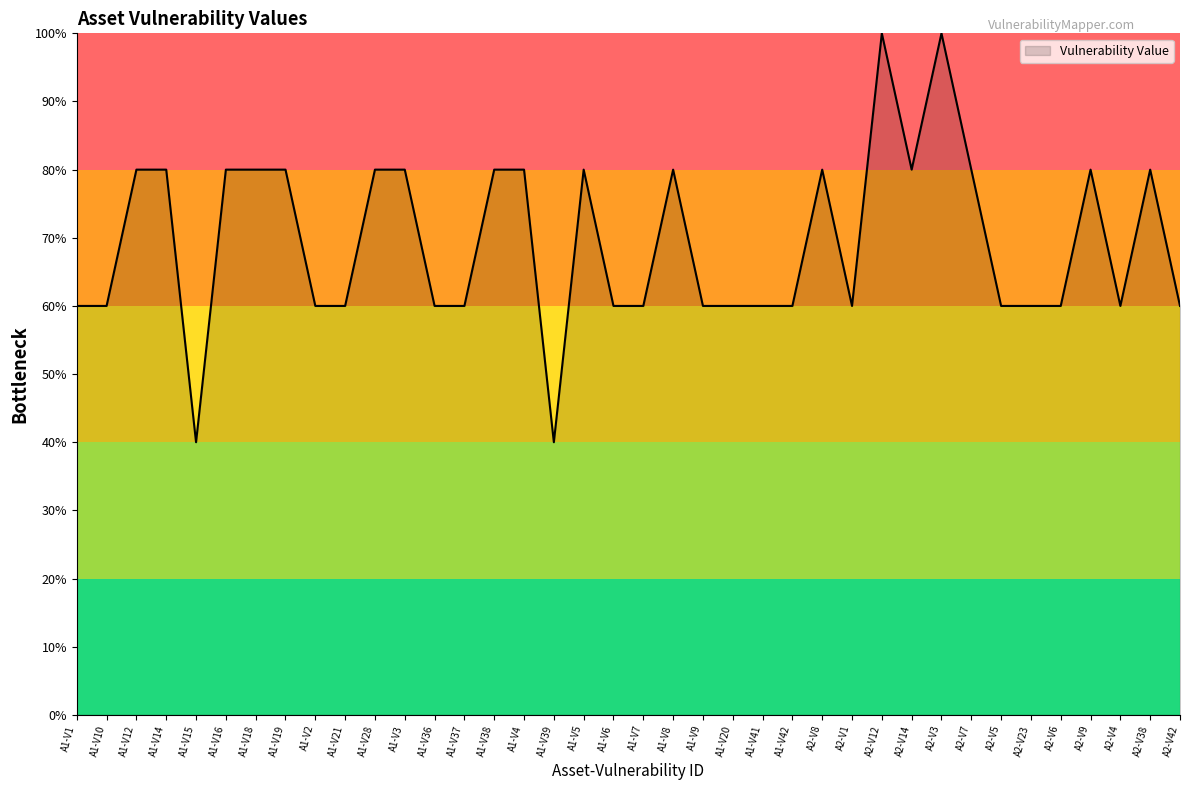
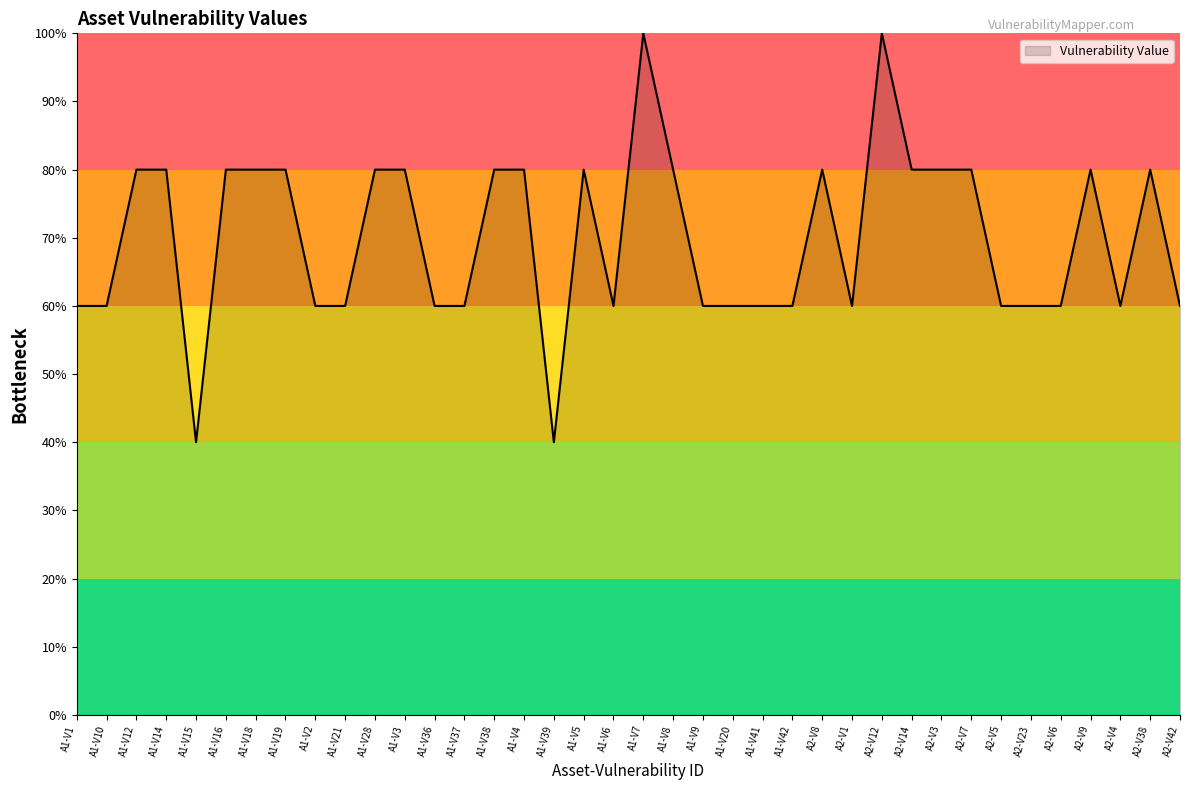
A1-V7: 60% -> 100%
A2-V3: 100% -> 80%
